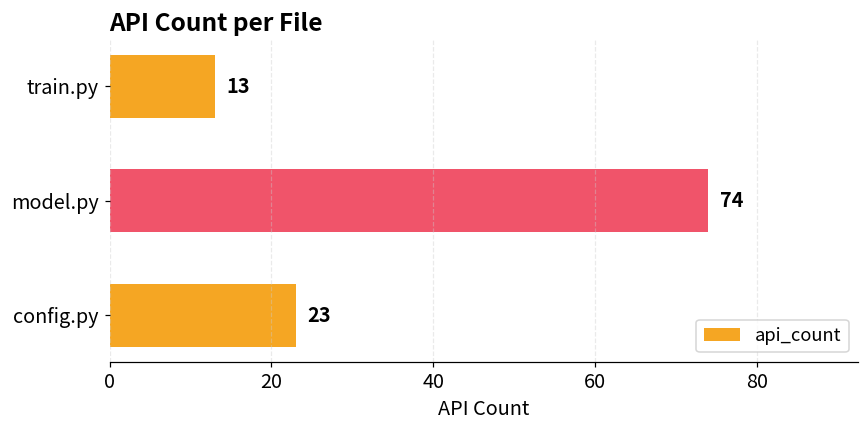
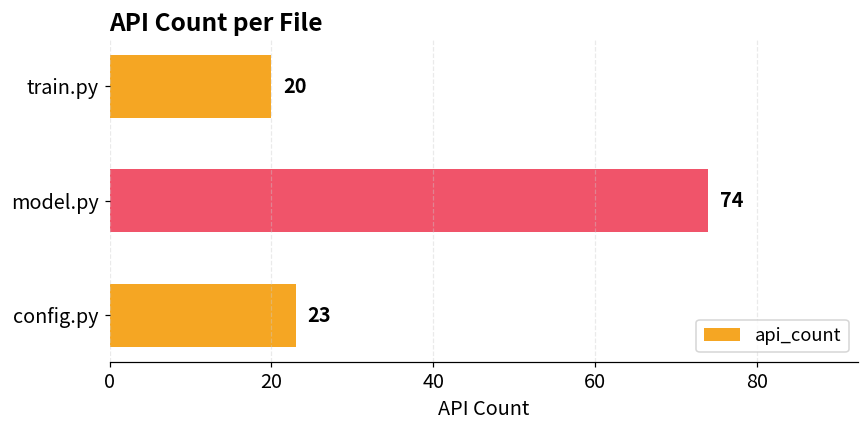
train.py: 13 -> 20
